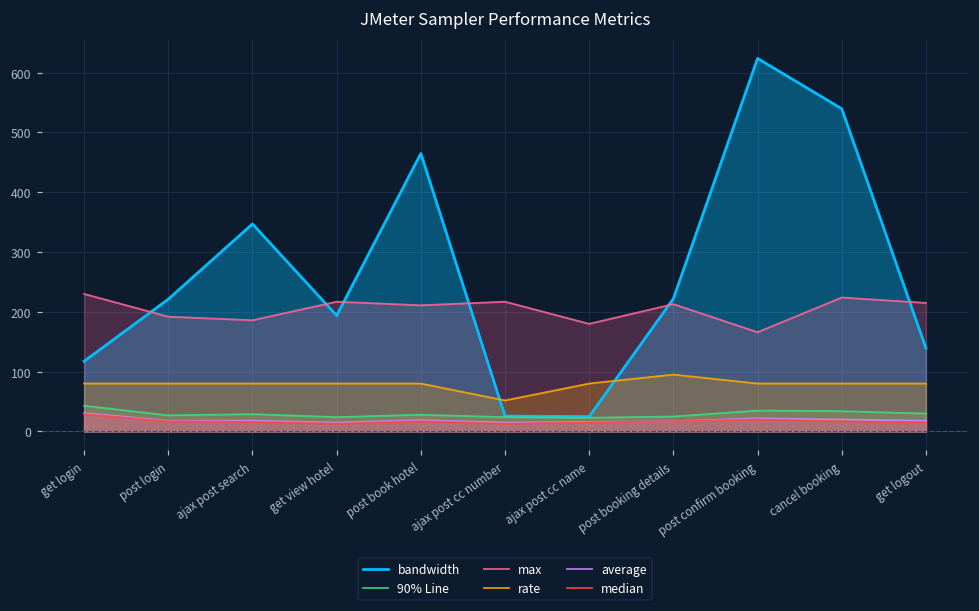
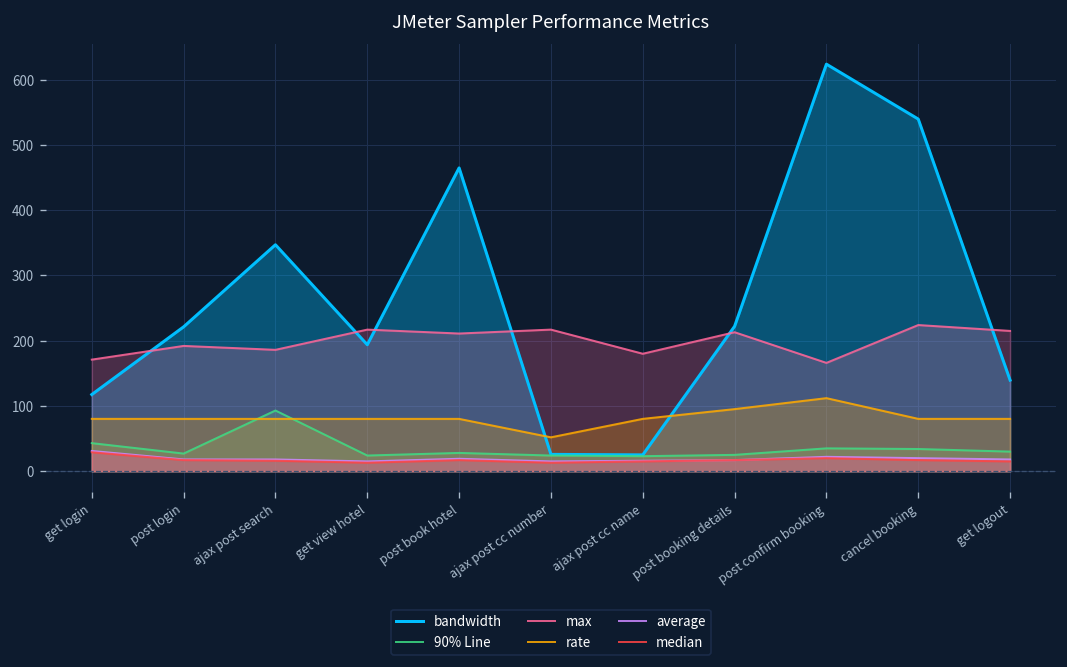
max, get login: 230 -> 170
90% Line, ajax post search: 30 -> 90
rate, post confirm booking: 80 -> 110
